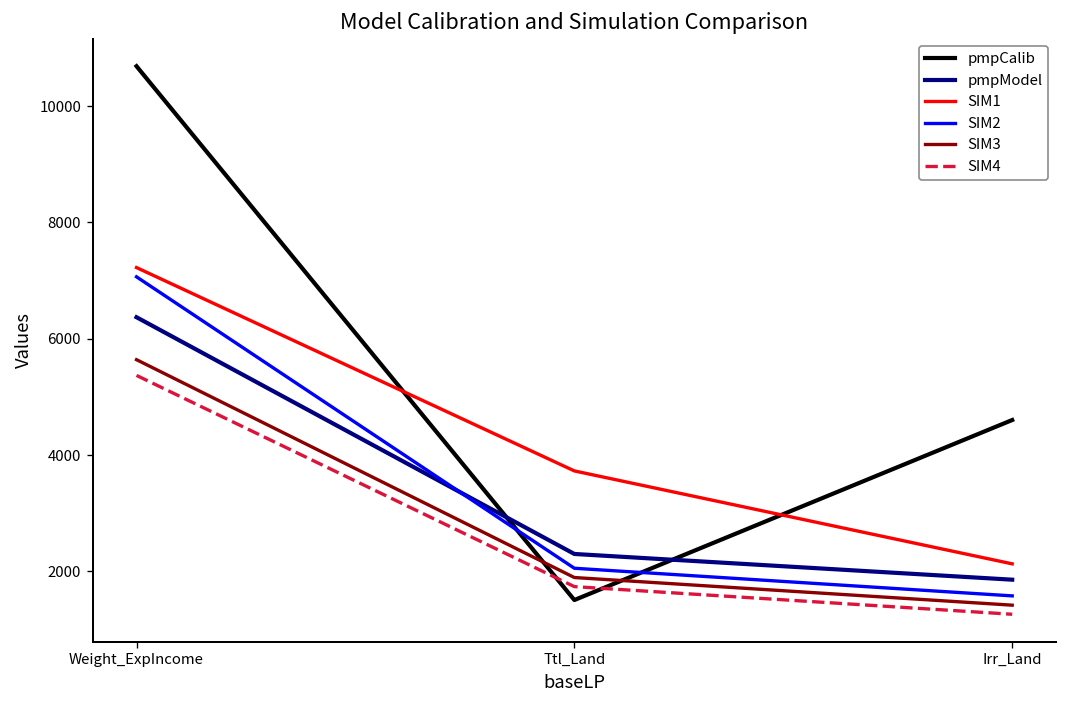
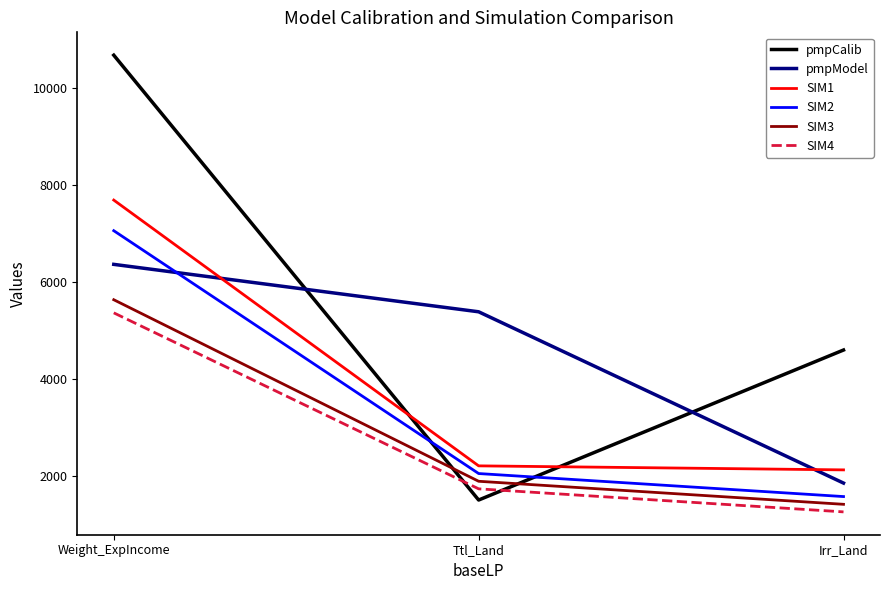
SIM1, Weight_ExpIncome: 7200 -> 7700
pmpModel, Ttl_Land: 2300 -> 5400
SIM1, Ttl_Land: 3700 -> 2200
